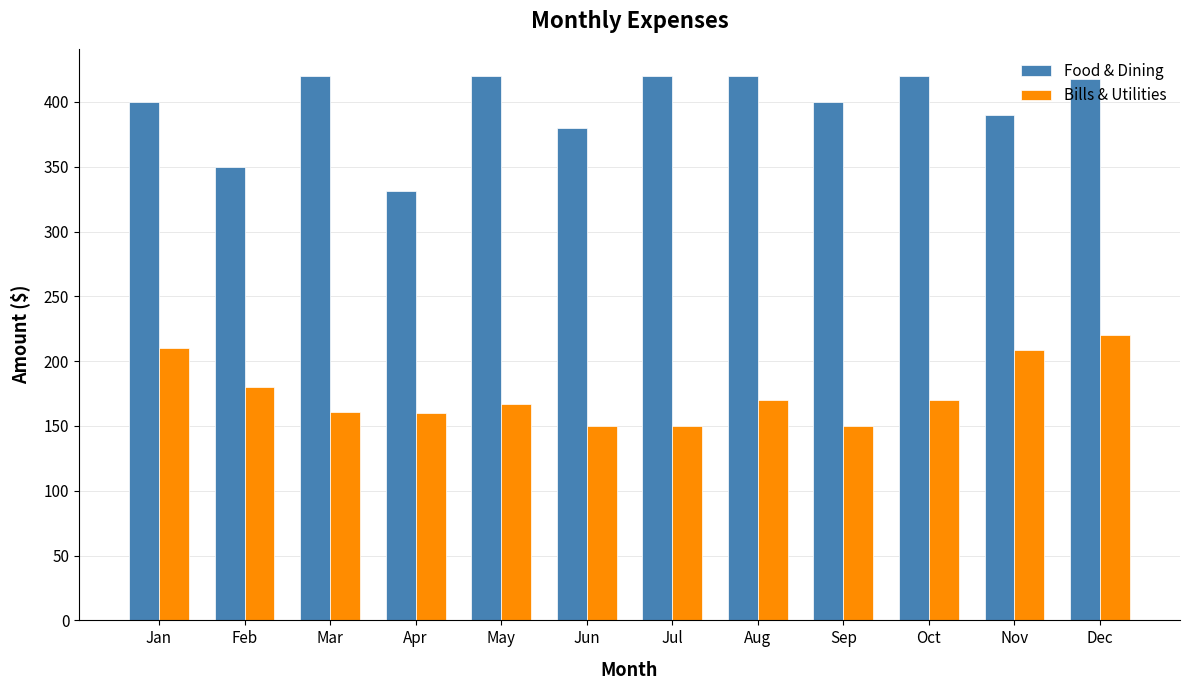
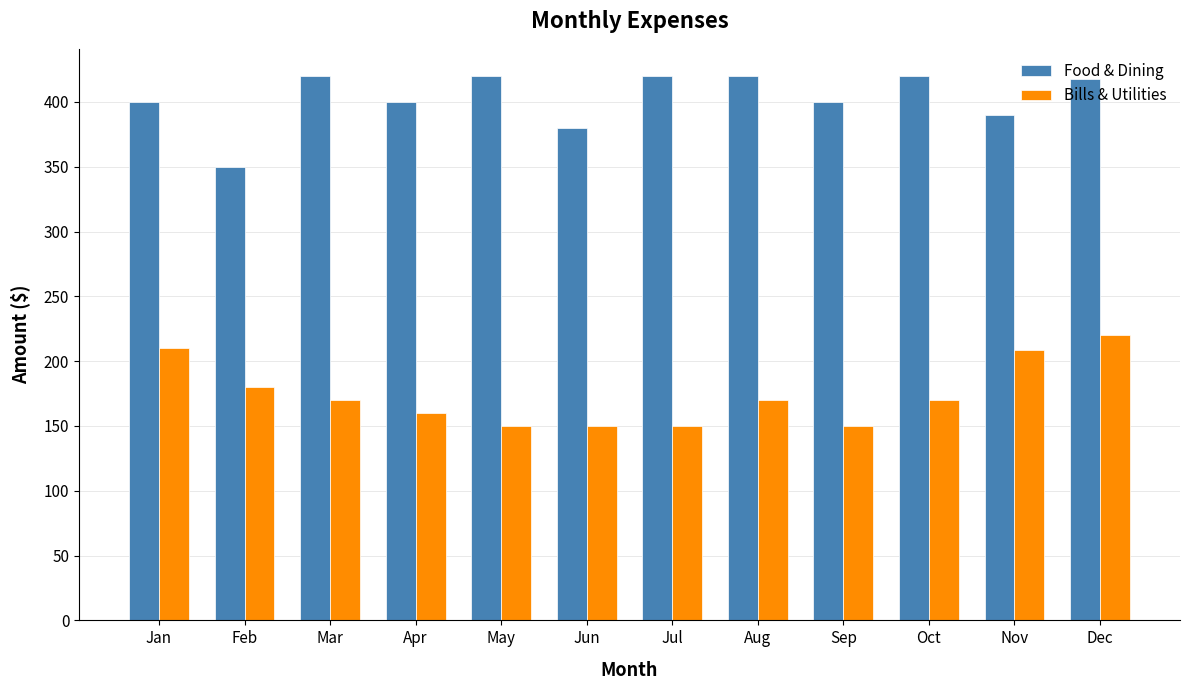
Bills & Utilities, Mar: 161 -> 170
Food & Dining, Apr: 331 -> 400
Bills & Utilities, May: 167 -> 150
